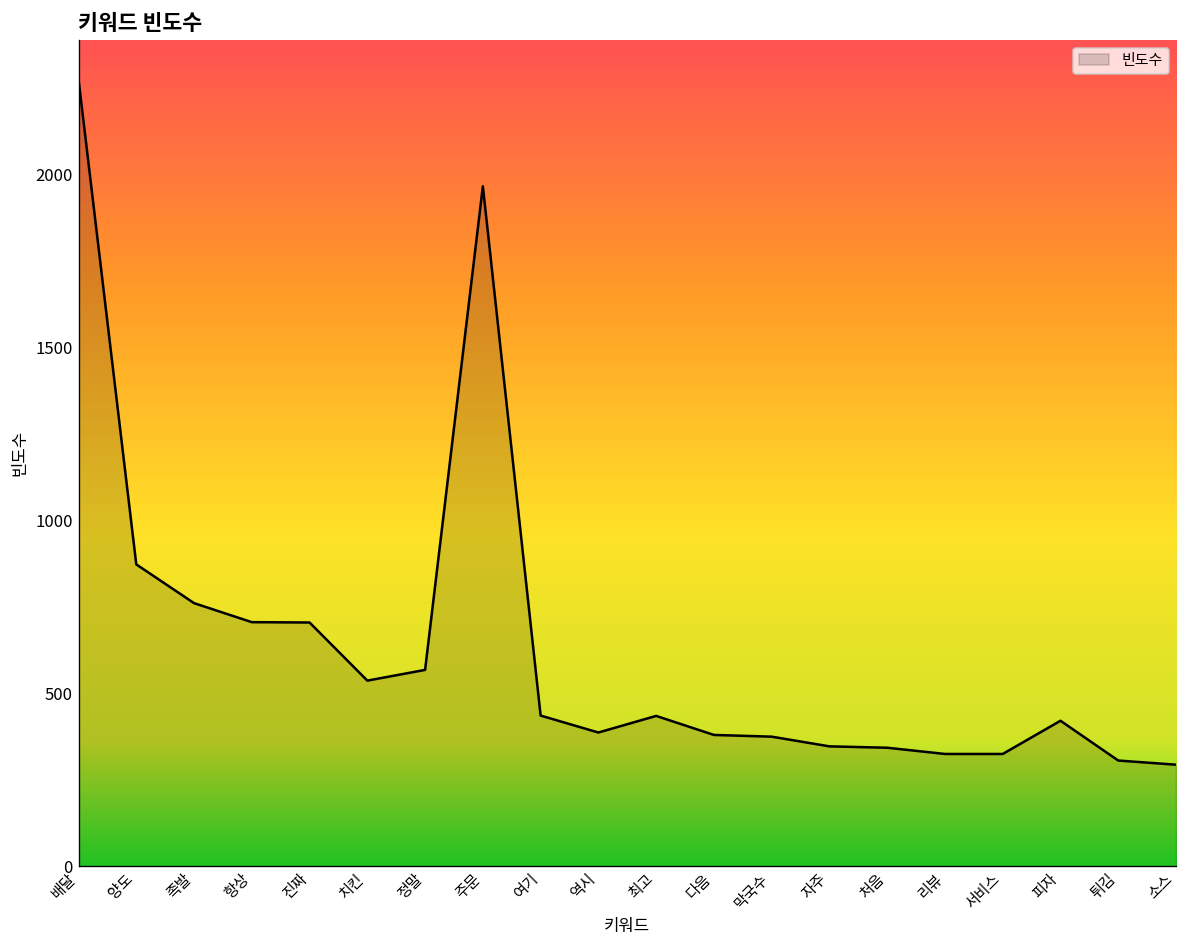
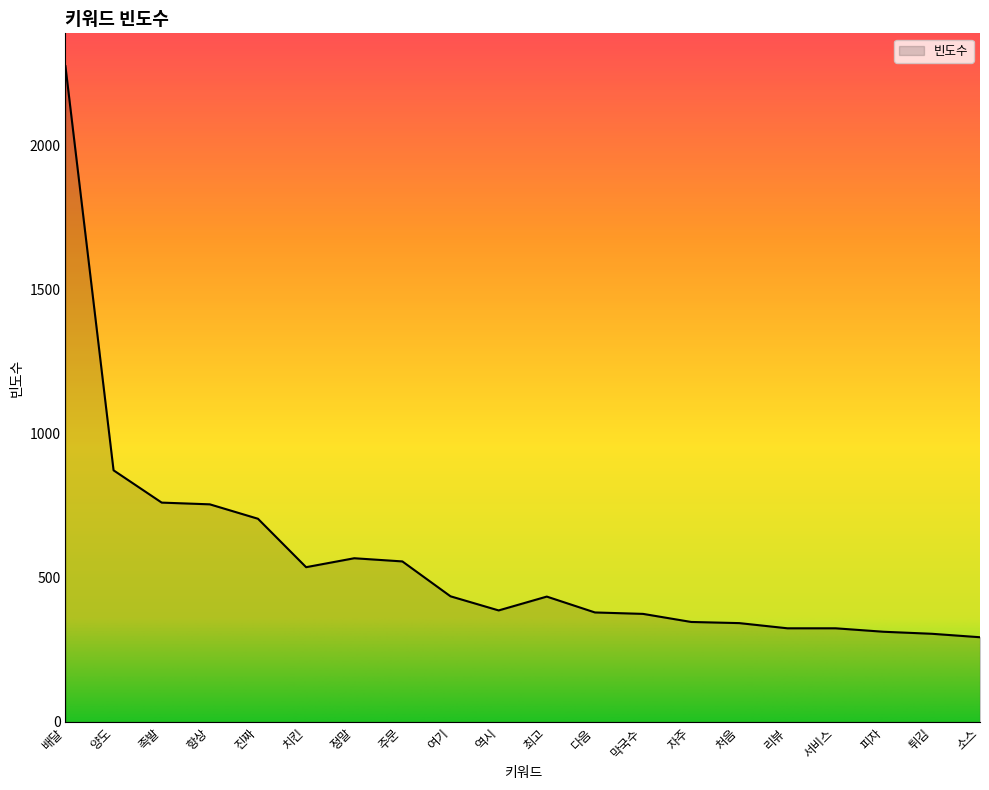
항상: 710 -> 760
주문: 1970 -> 560
피자: 420 -> 310
